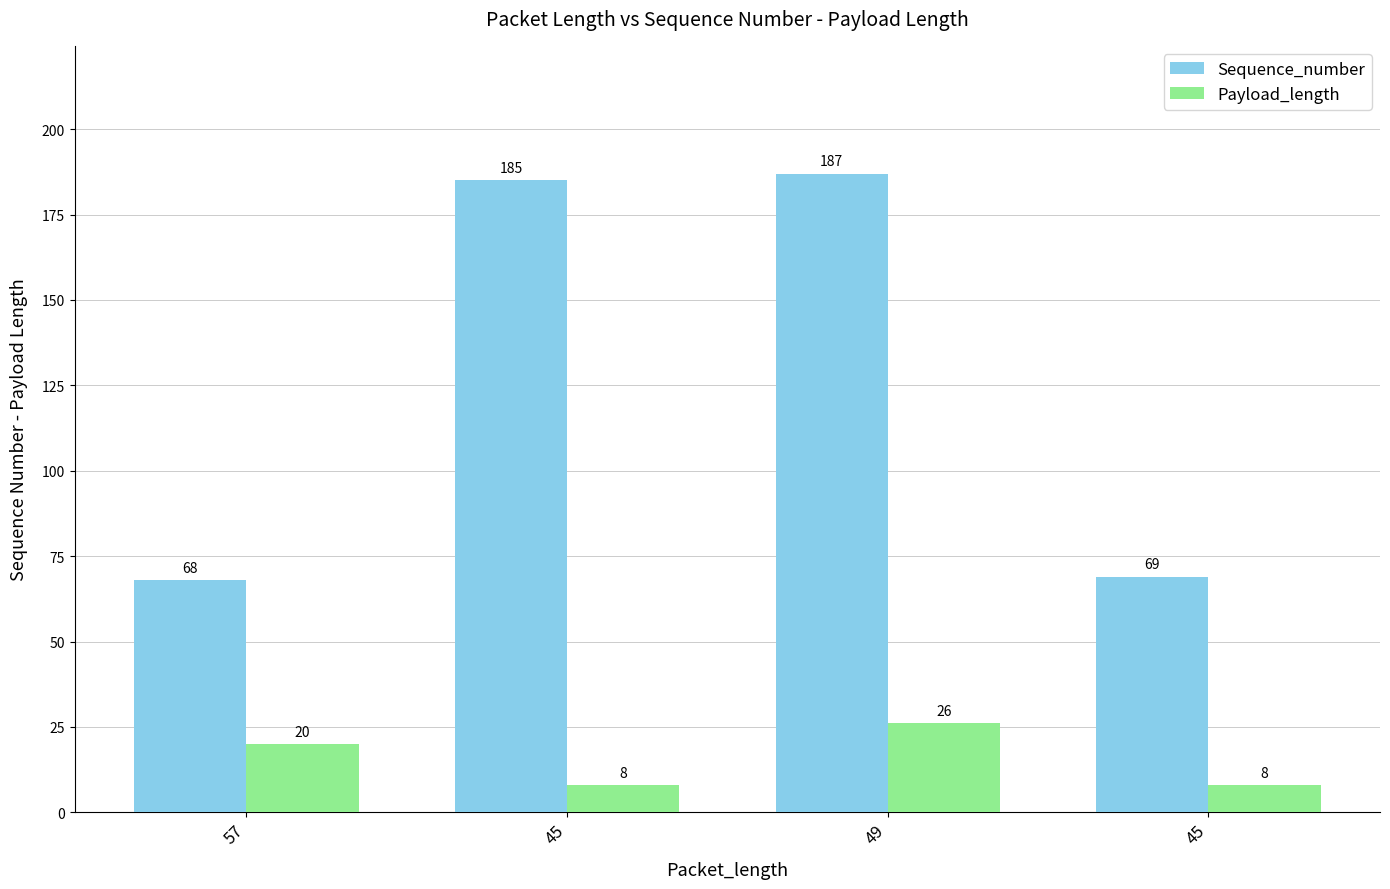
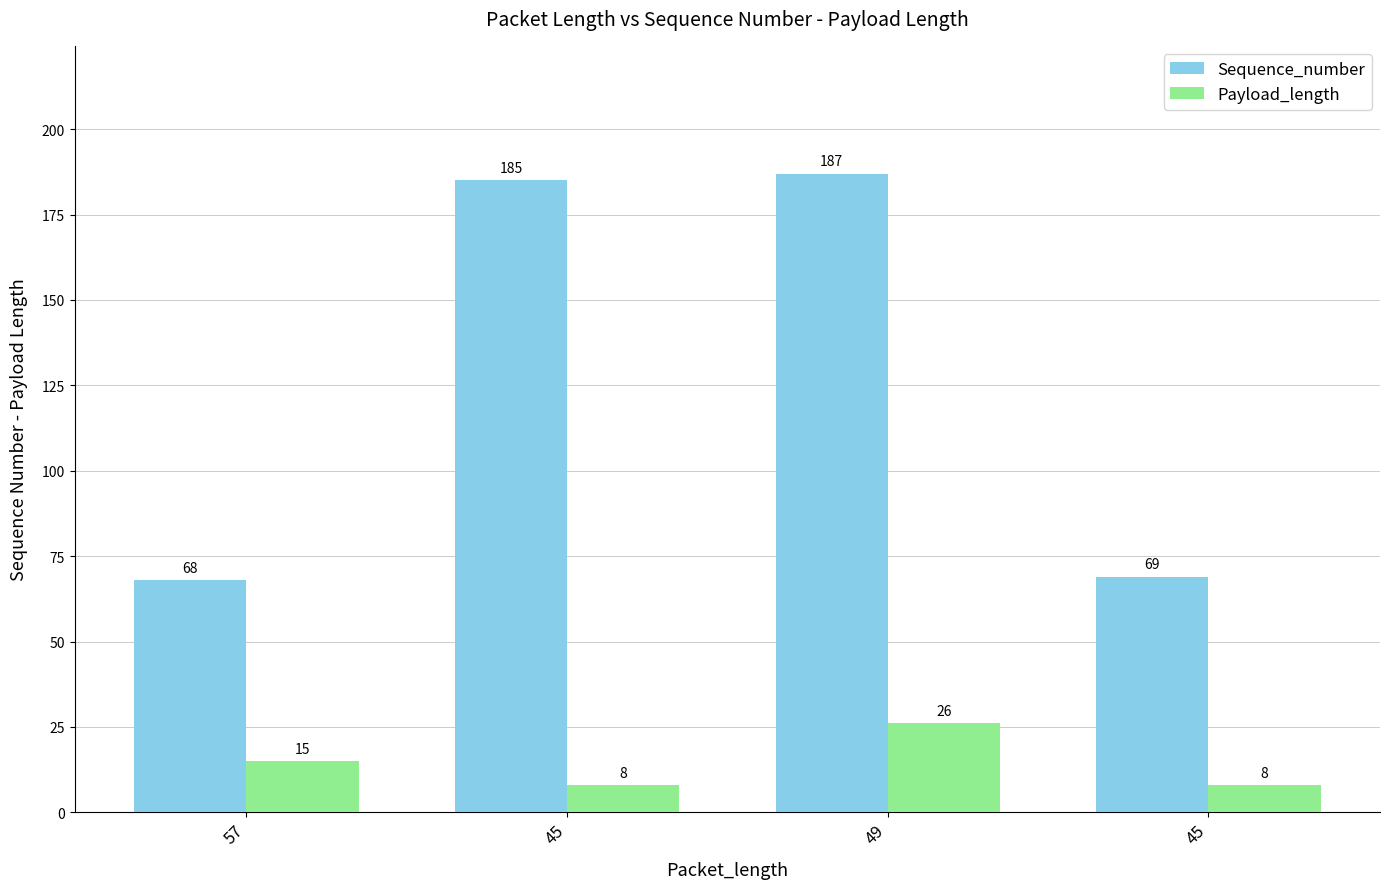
Payload_length, 57: 20 -> 15
